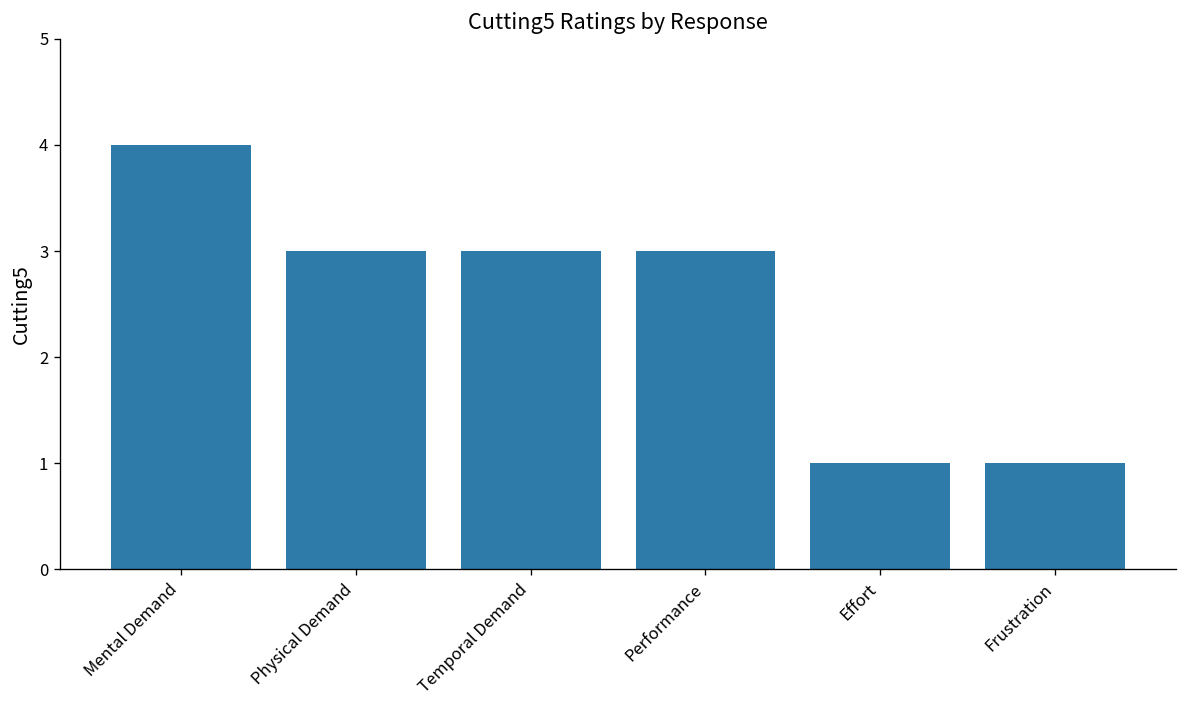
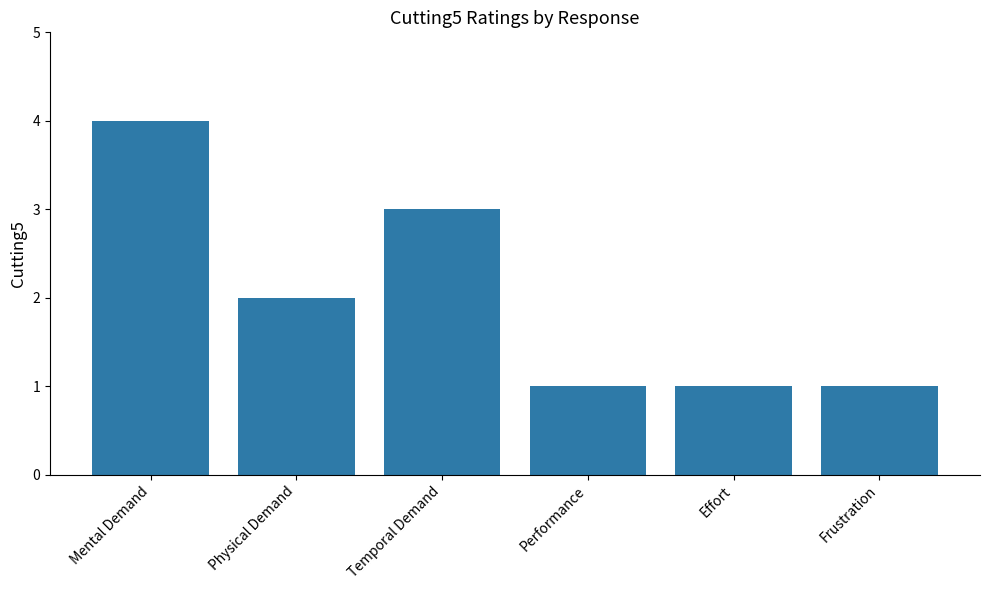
Physical Demand: 3 -> 2
Performance: 3 -> 1
